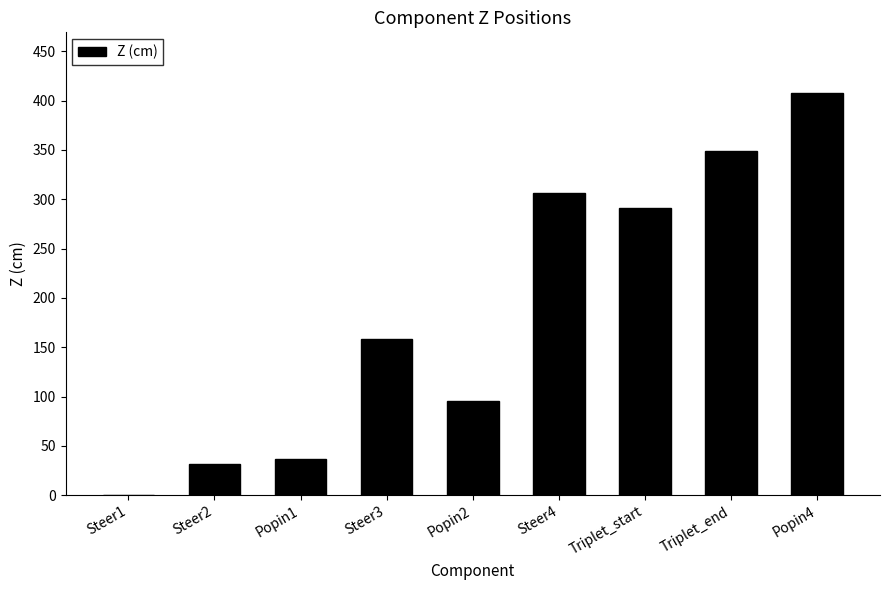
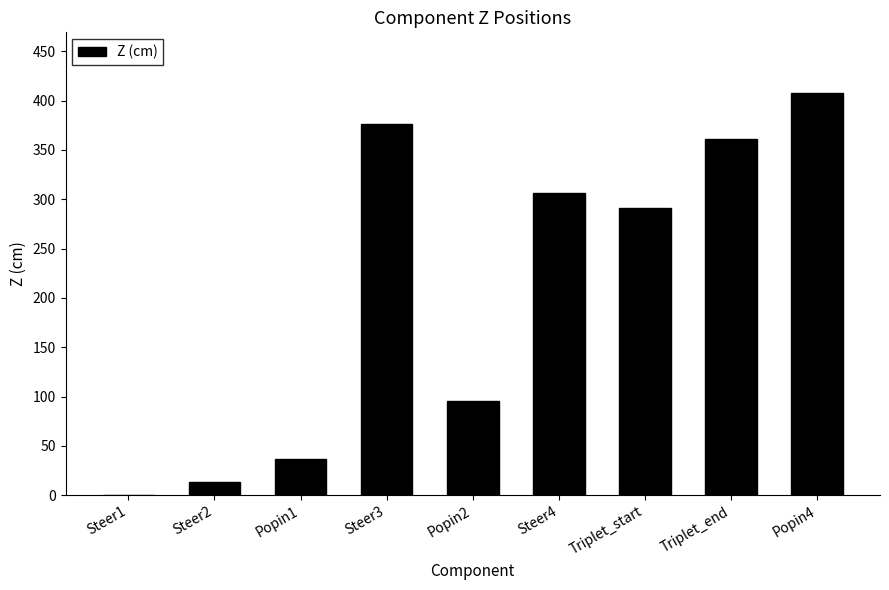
Steer2: 30 -> 10
Steer3: 160 -> 380
Triplet_end: 350 -> 360
